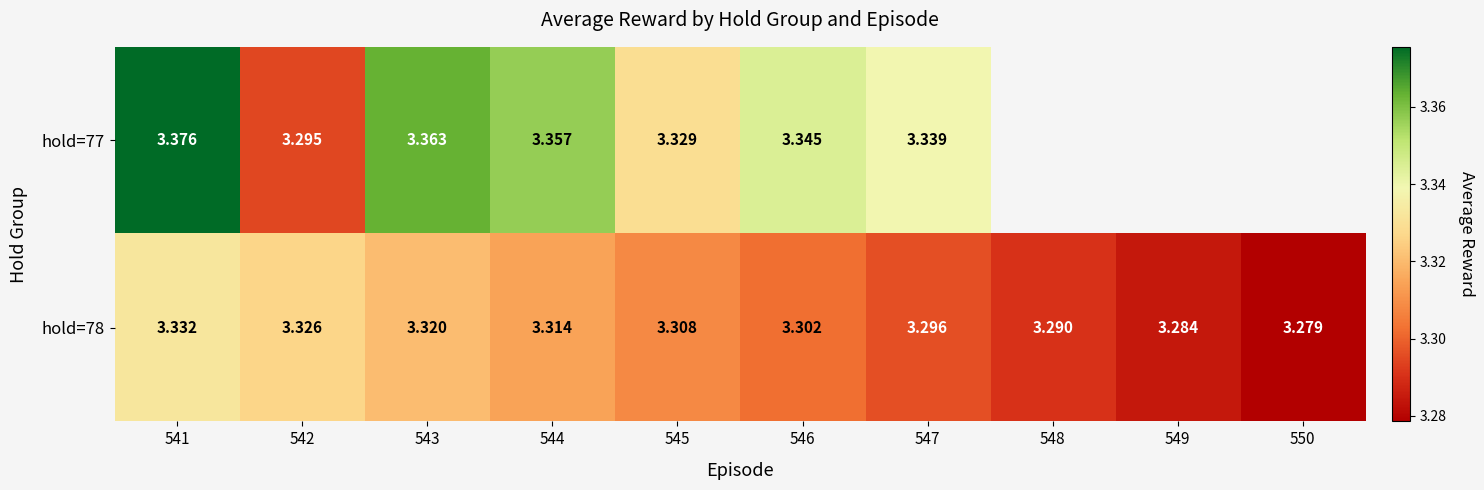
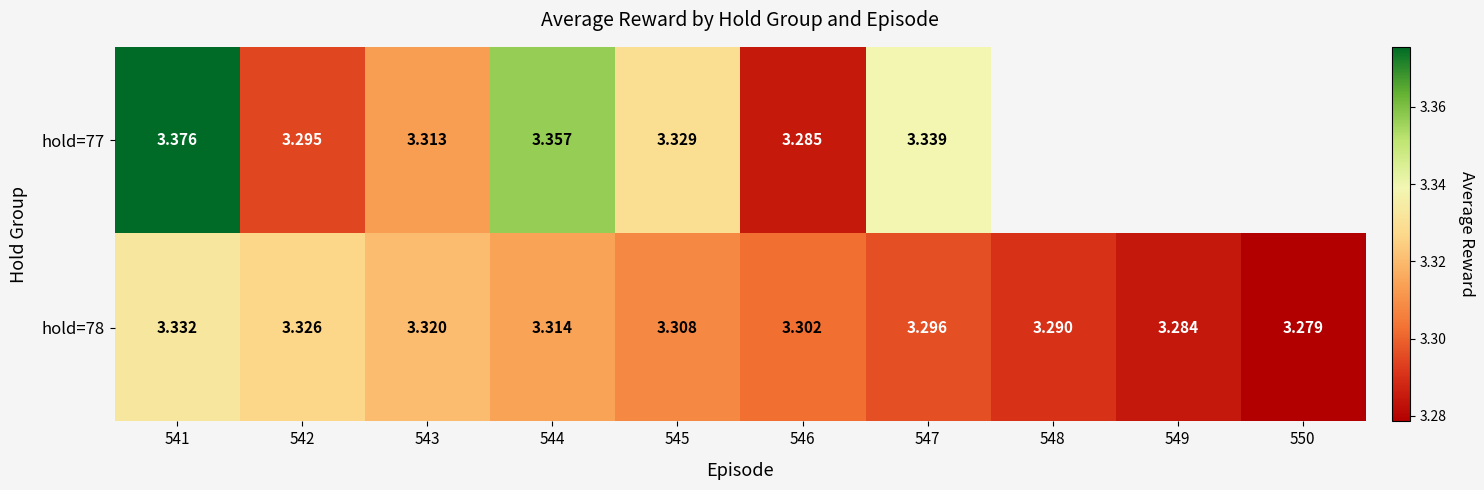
hold=77, 543: 3.363 -> 3.313
hold=77, 546: 3.345 -> 3.285
